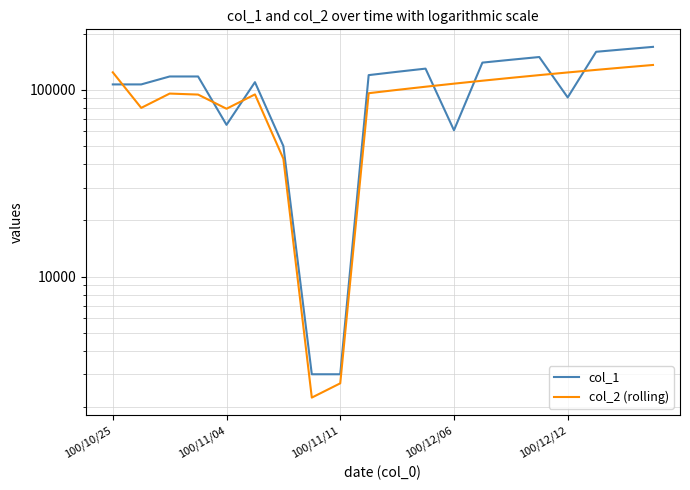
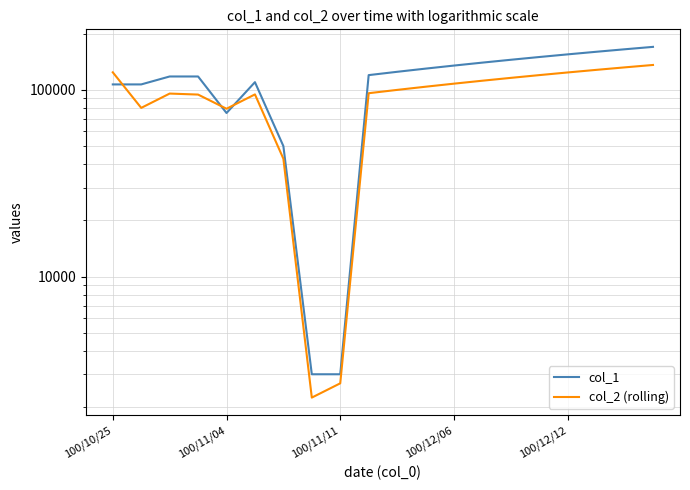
col_1, 100/11/04: 65000 -> 75000
col_1, 100/12/06: 61000 -> 140000
col_1, 100/12/12: 90000 -> 160000
